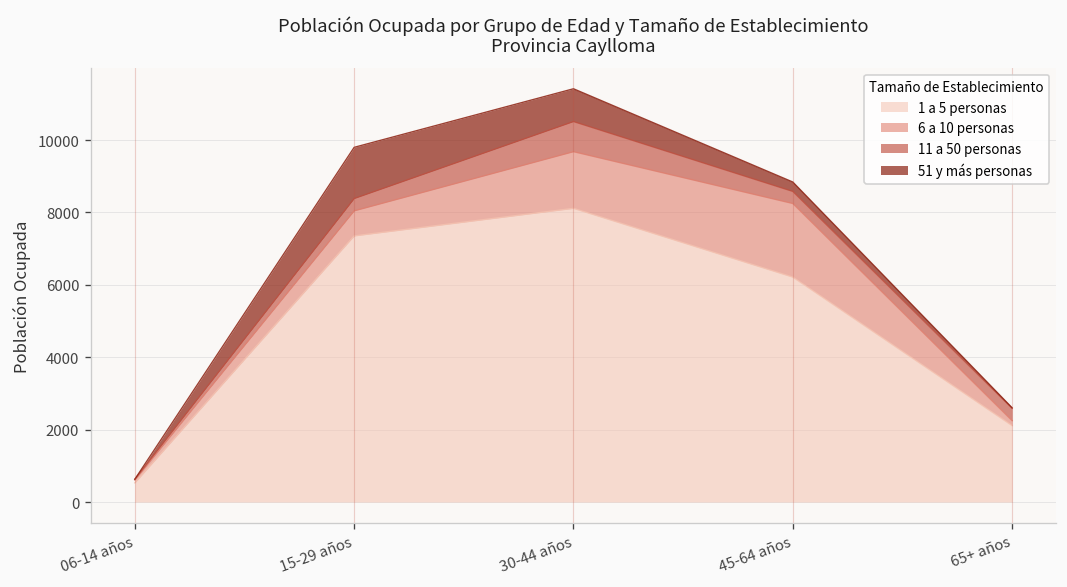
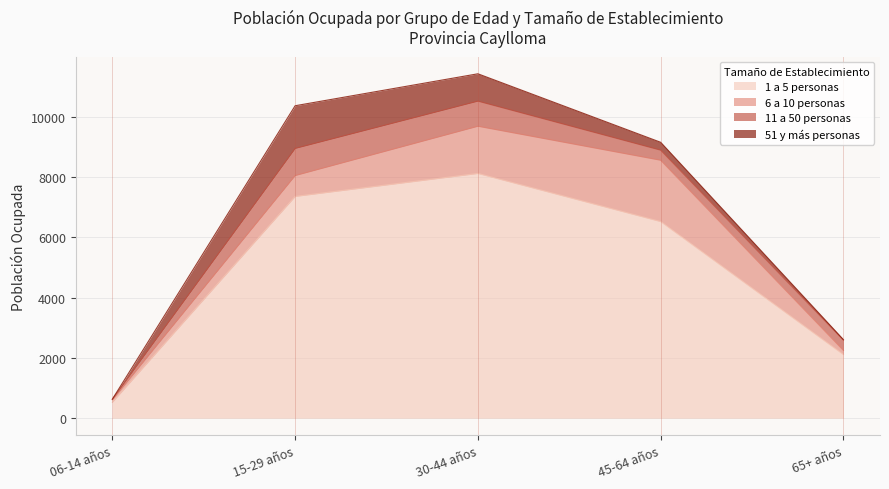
11 a 50 personas, 15-29 años: 300 -> 900
1 a 5 personas, 45-64 años: 6200 -> 6500
